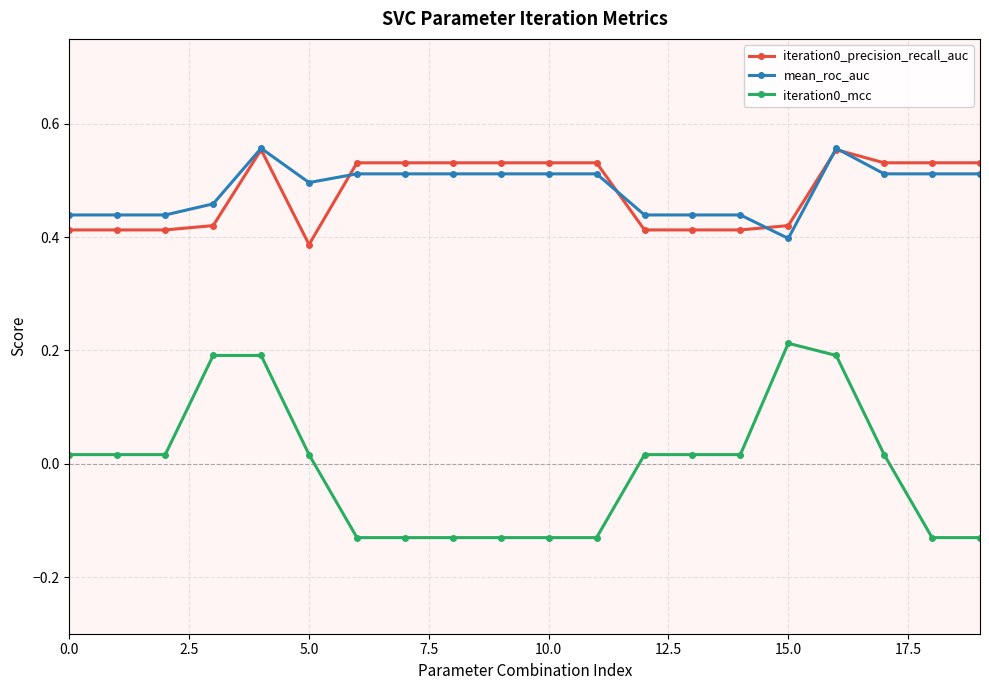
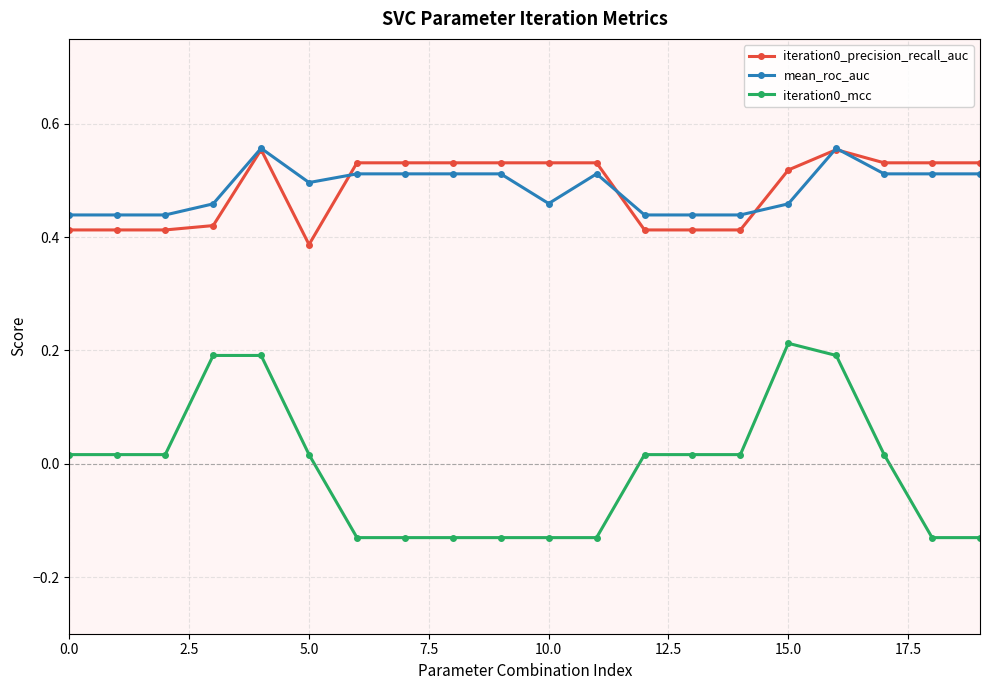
mean_roc_auc, 10.0: 0.51 -> 0.46
iteration0_precision_recall_auc, 15.0: 0.42 -> 0.52
mean_roc_auc, 15.0: 0.40 -> 0.46
